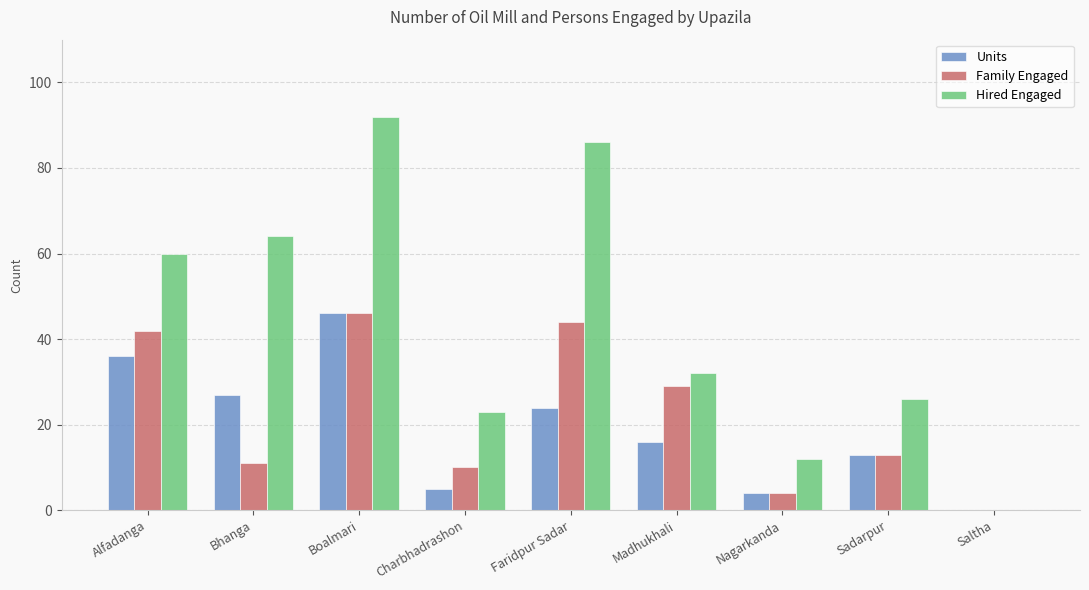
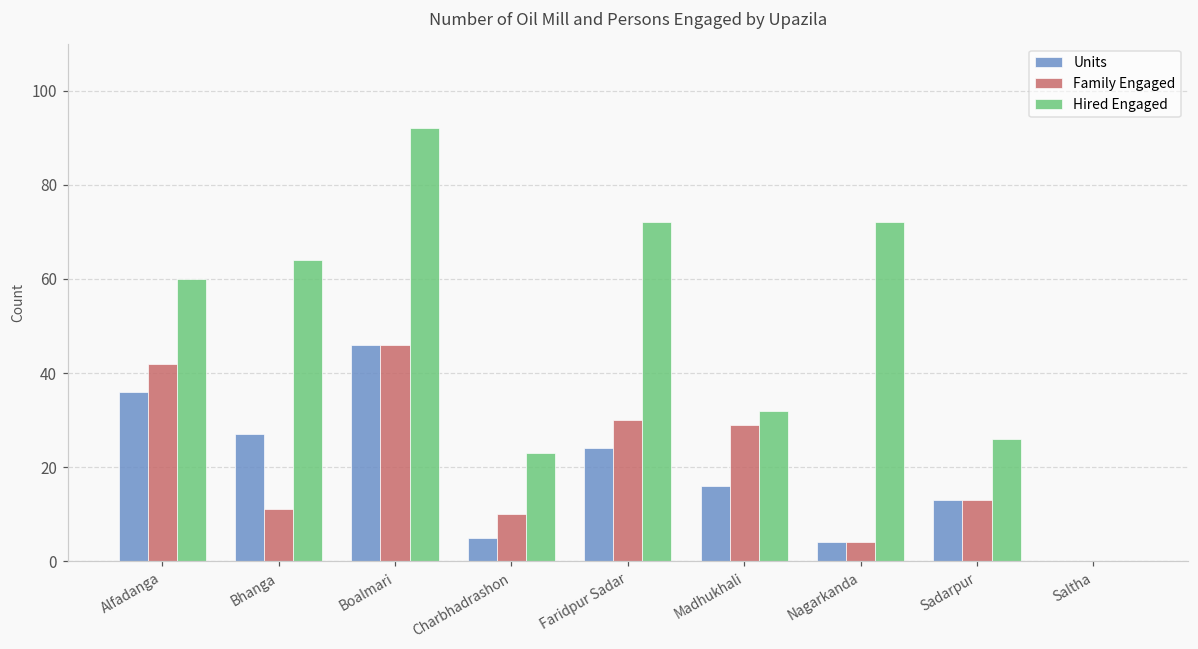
Family Engaged, Faridpur Sadar: 44 -> 30
Hired Engaged, Faridpur Sadar: 86 -> 72
Hired Engaged, Nagarkanda: 12 -> 72
